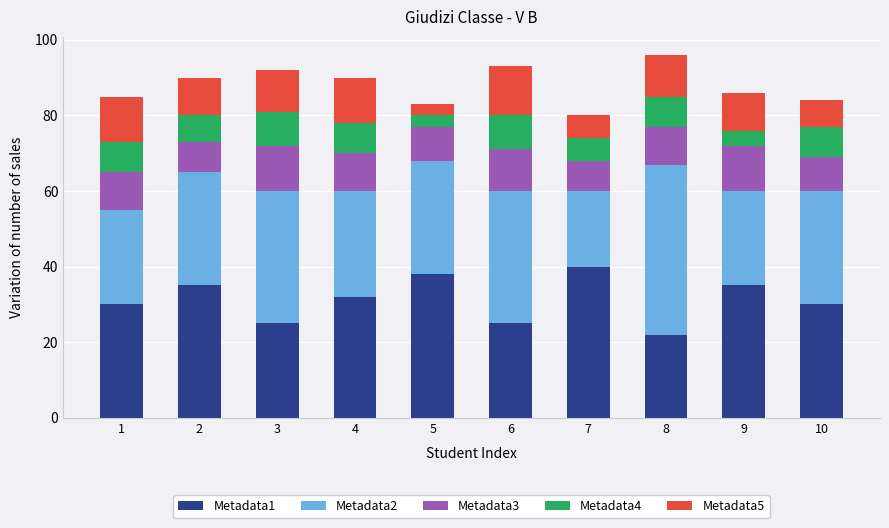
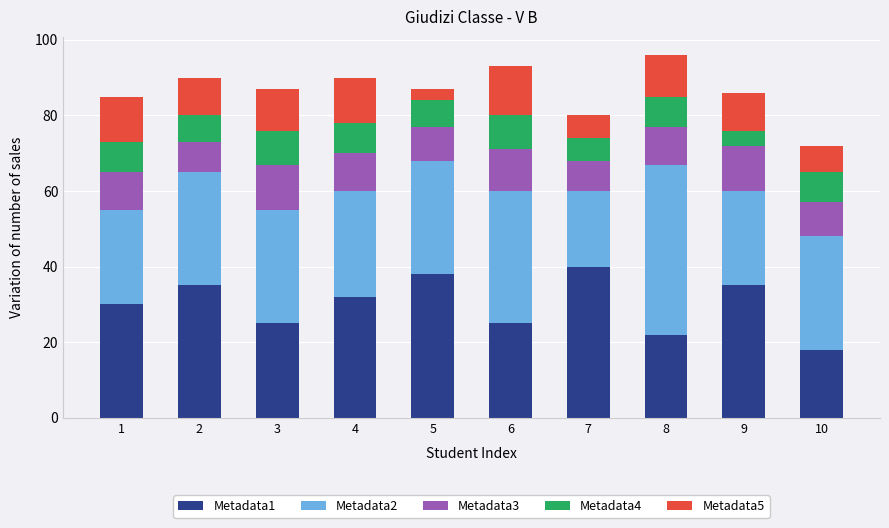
Metadata2, 3: 35 -> 30
Metadata4, 5: 3 -> 7
Metadata1, 10: 30 -> 18
